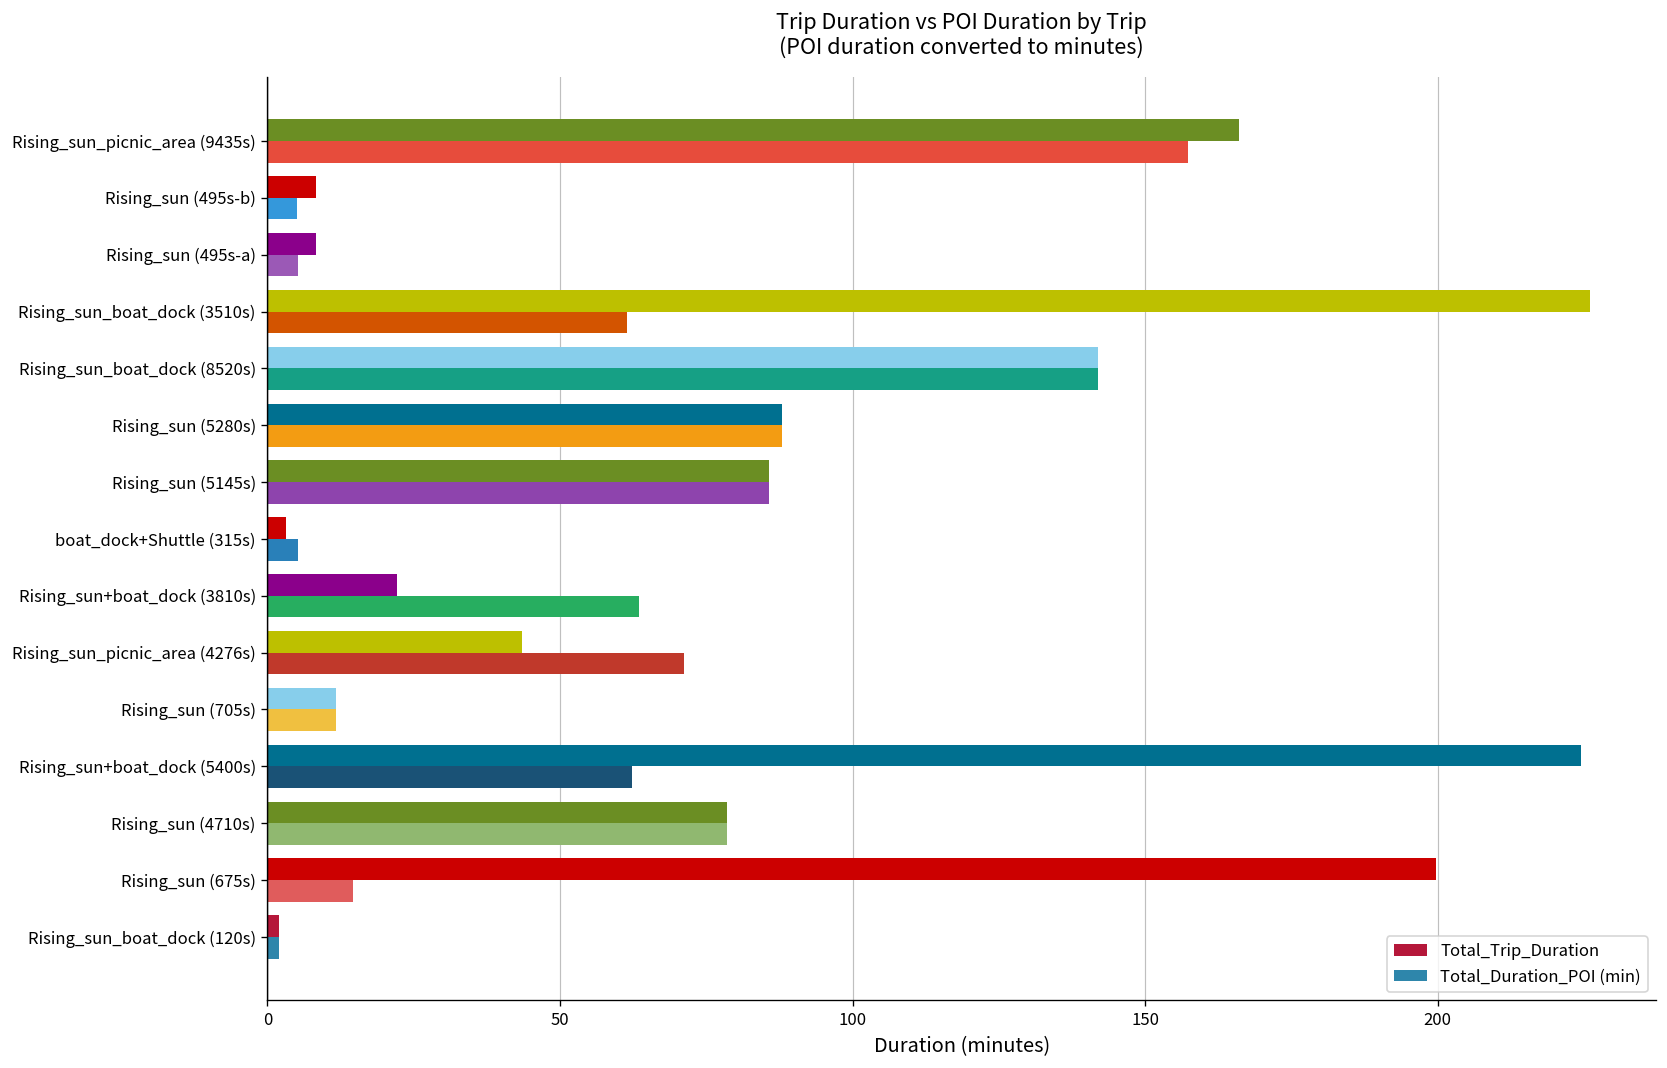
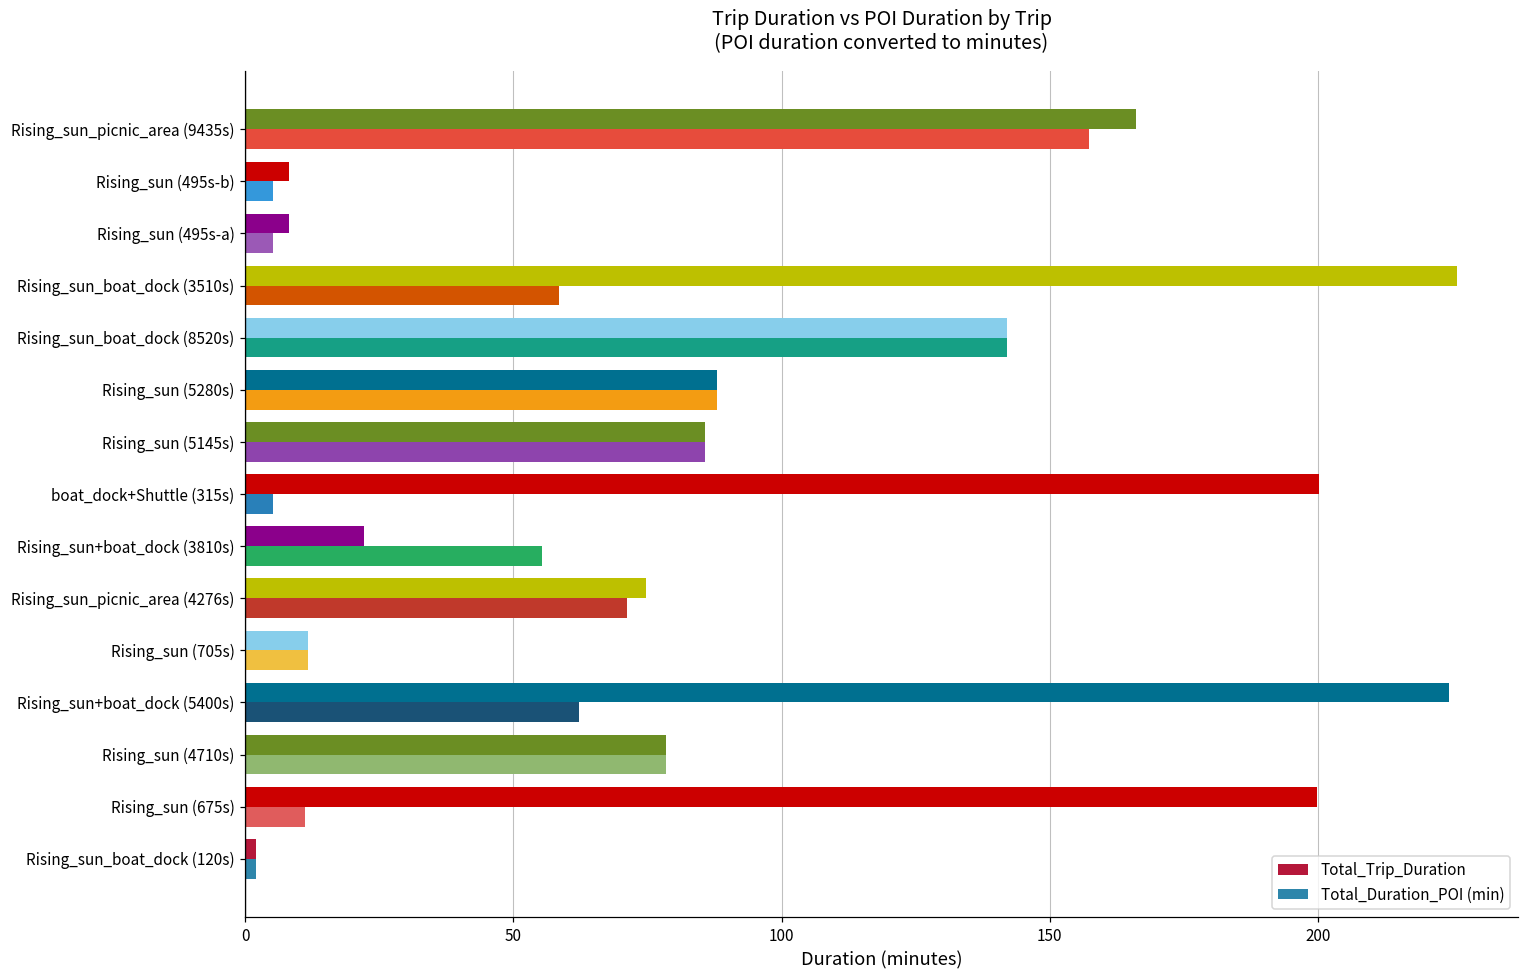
Total_Duration_POI (min), Rising_sun_boat_dock (3510s): 61 -> 59
Total_Trip_Duration, boat_dock+Shuttle (315s): 3 -> 200
Total_Duration_POI (min), Rising_sun+boat_dock (3810s): 64 -> 55
Total_Trip_Duration, Rising_sun_picnic_area (4276s): 43 -> 75
Total_Duration_POI (min), Rising_sun (675s): 15 -> 11
